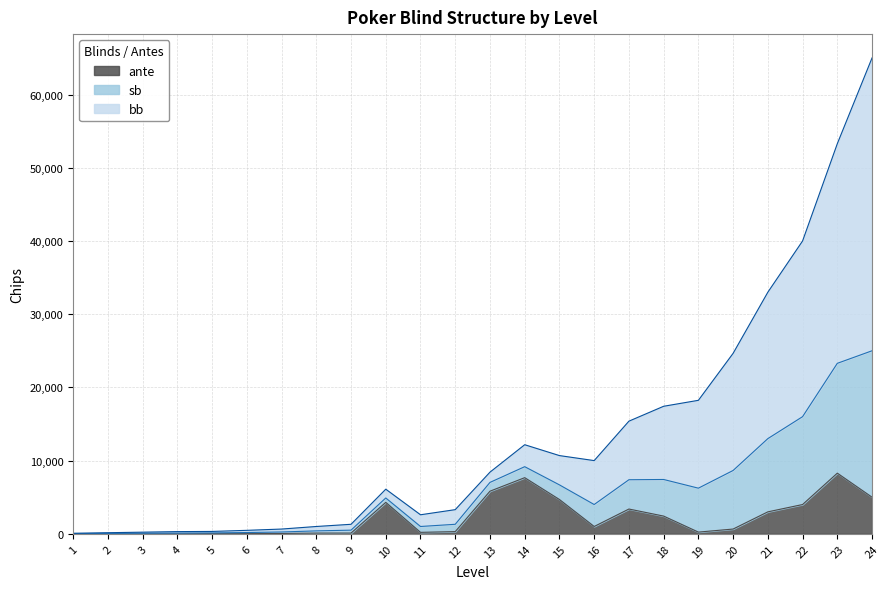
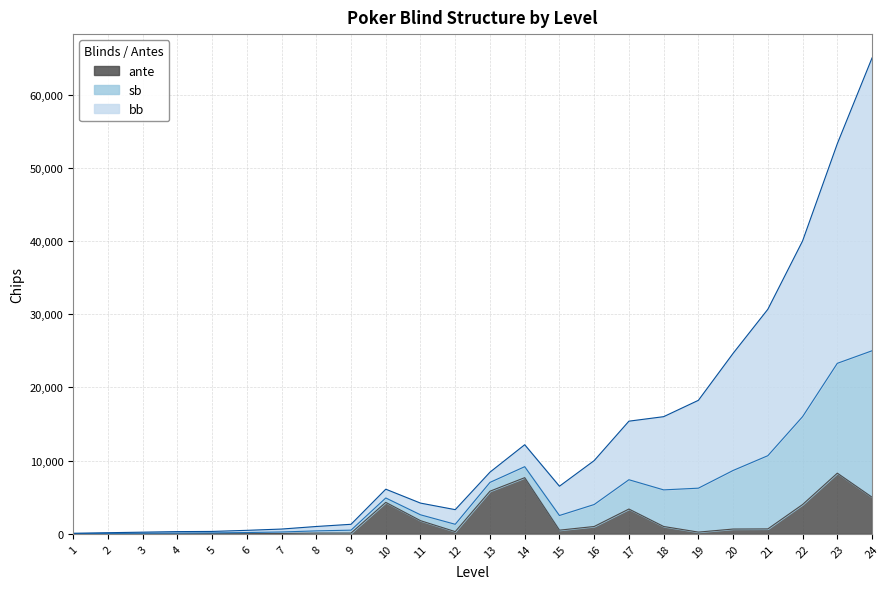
ante, 11: 0 -> 2,000
ante, 15: 5,000 -> 1,000
ante, 18: 2,000 -> 1,000
ante, 21: 3,000 -> 1,000
